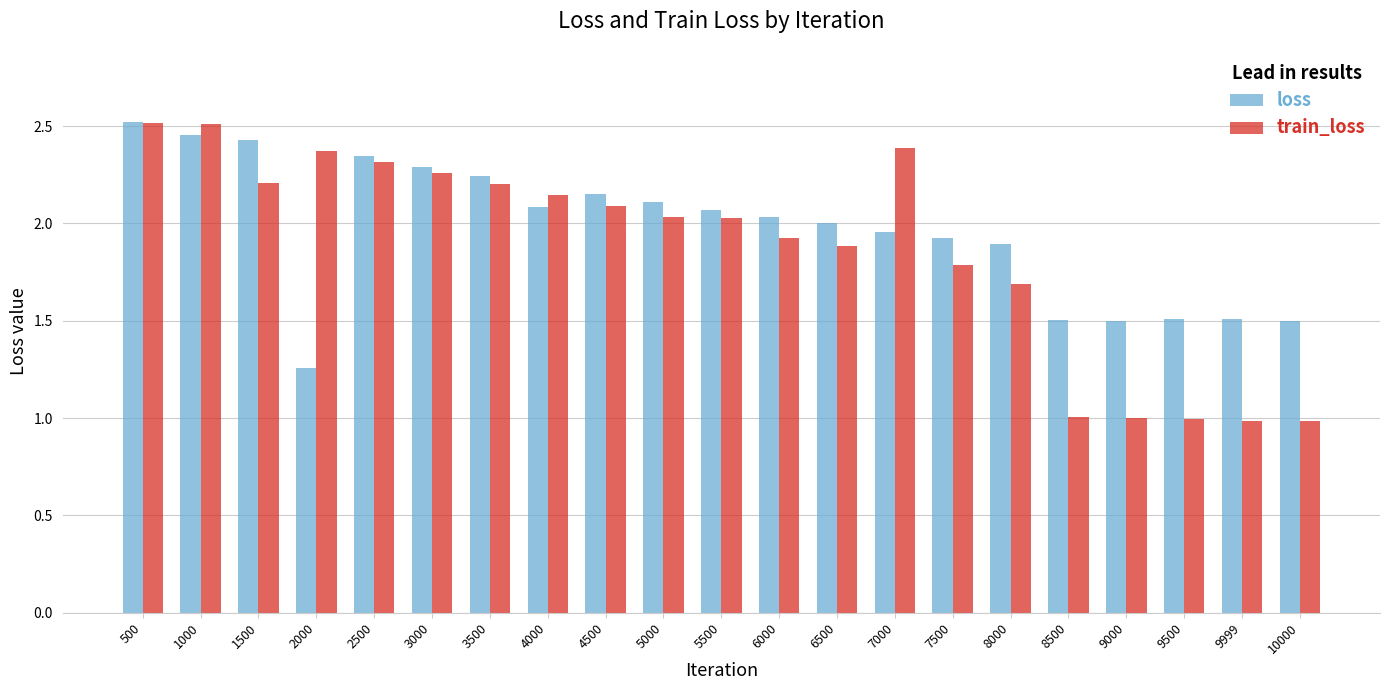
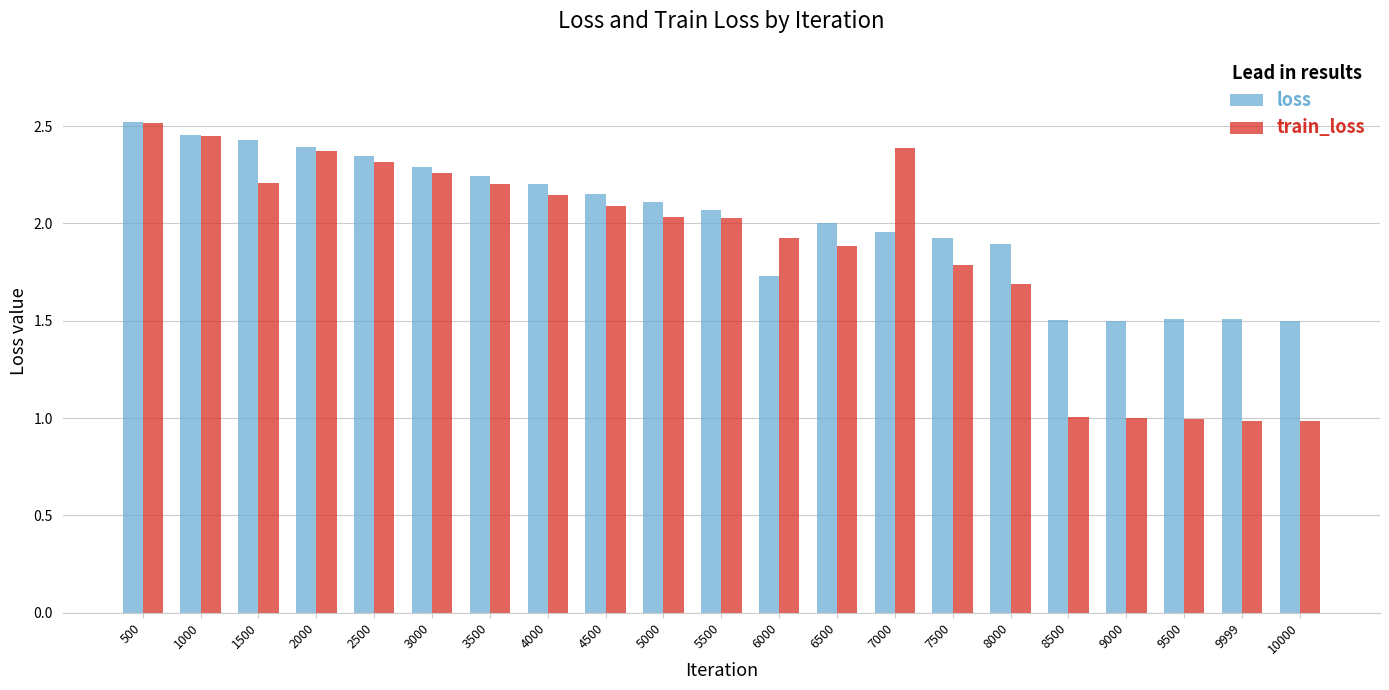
train_loss, 1000: 2.51 -> 2.45
loss, 2000: 1.26 -> 2.39
loss, 4000: 2.09 -> 2.20
loss, 6000: 2.03 -> 1.73
